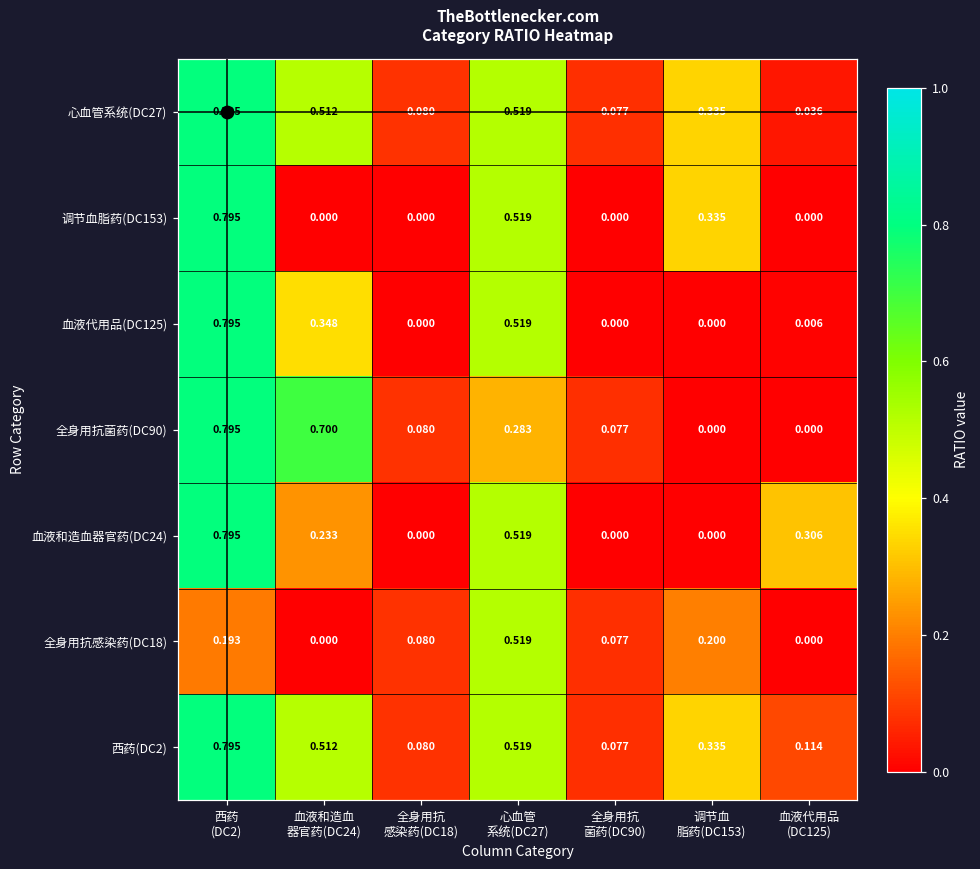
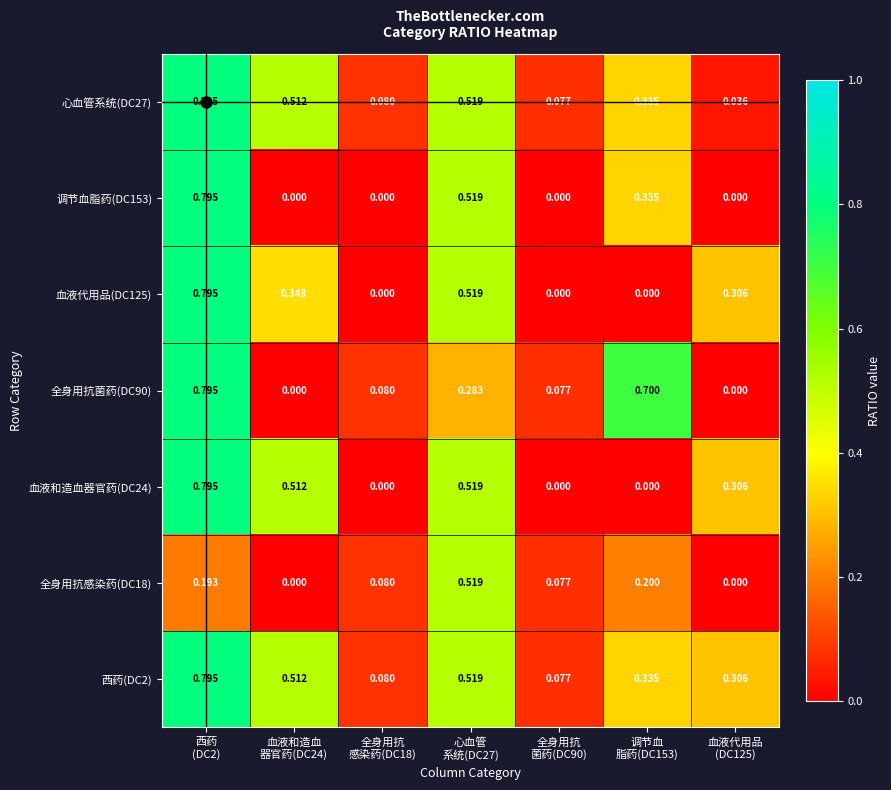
血液代用品(DC125), 血液代用品 (DC125): 0.006 -> 0.306
全身用抗菌药(DC90), 血液和造血 器官药(DC24): 0.700 -> 0.000
全身用抗菌药(DC90), 调节血 脂药(DC153): 0.000 -> 0.700
血液和造血器官药(DC24), 血液和造血 器官药(DC24): 0.233 -> 0.512
西药(DC2), 血液代用品 (DC125): 0.114 -> 0.306
